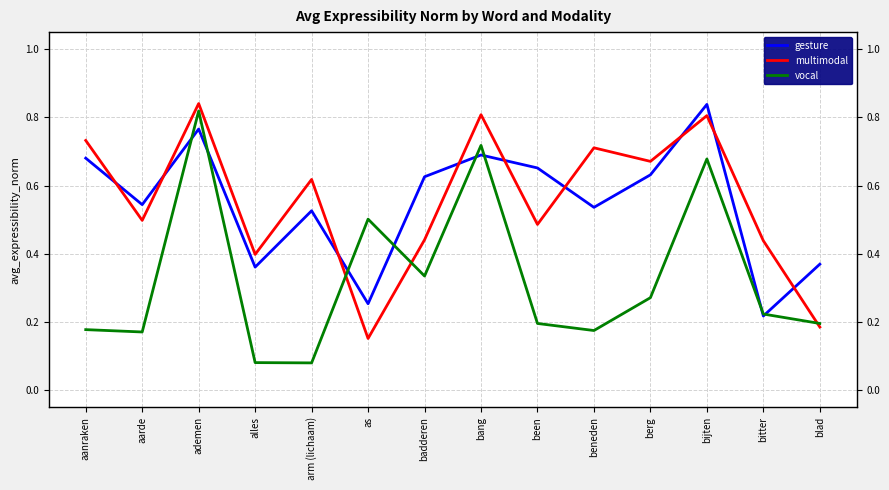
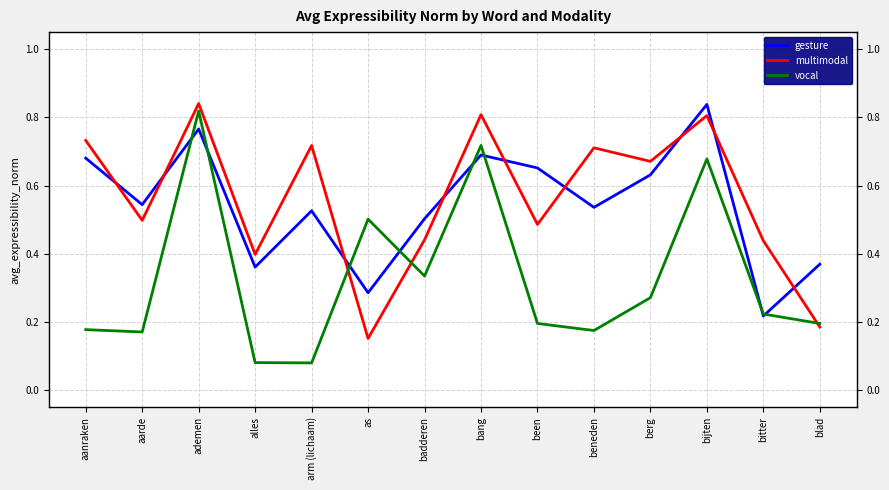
multimodal, arm (lichaam): 0.62 -> 0.72
gesture, as: 0.25 -> 0.29
gesture, badderen: 0.63 -> 0.50
